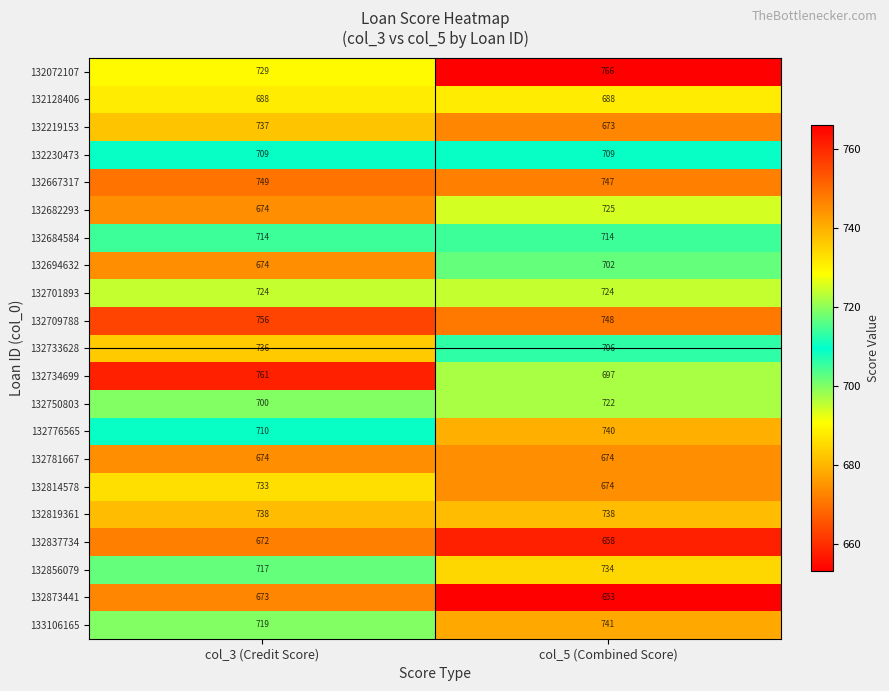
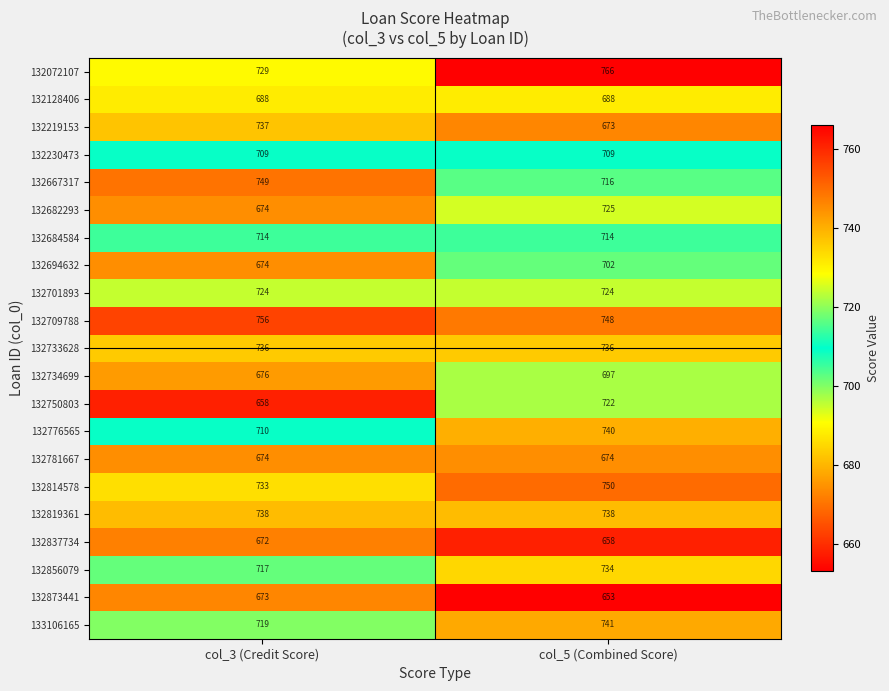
132667317, col_5 (Combined Score): 747 -> 716
132733628, col_5 (Combined Score): 706 -> 736
132734699, col_3 (Credit Score): 761 -> 676
132750803, col_3 (Credit Score): 700 -> 658
132814578, col_5 (Combined Score): 674 -> 750
